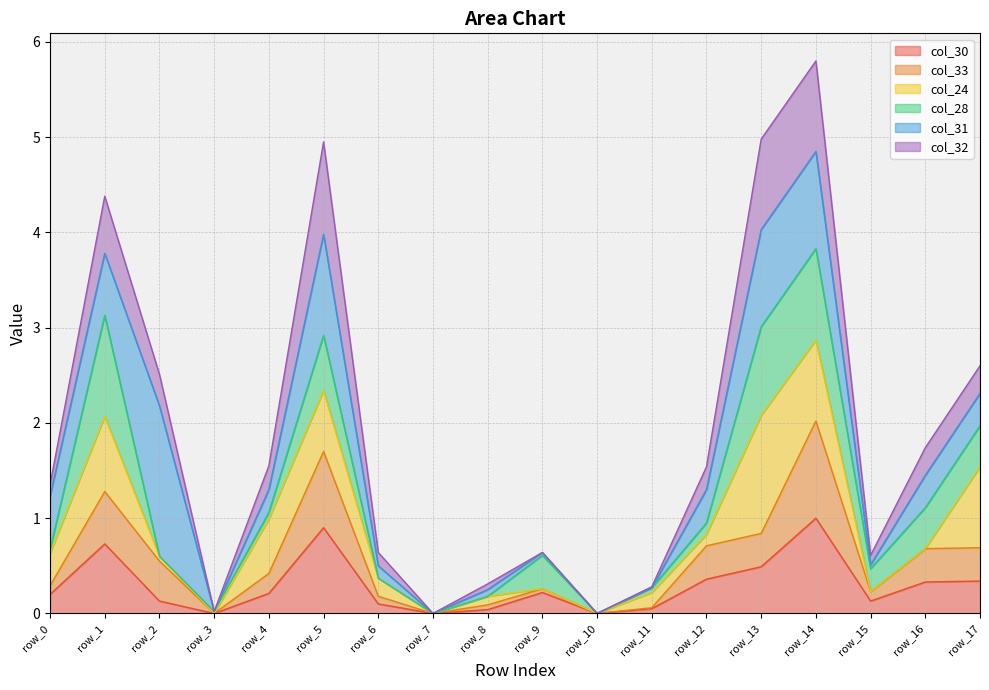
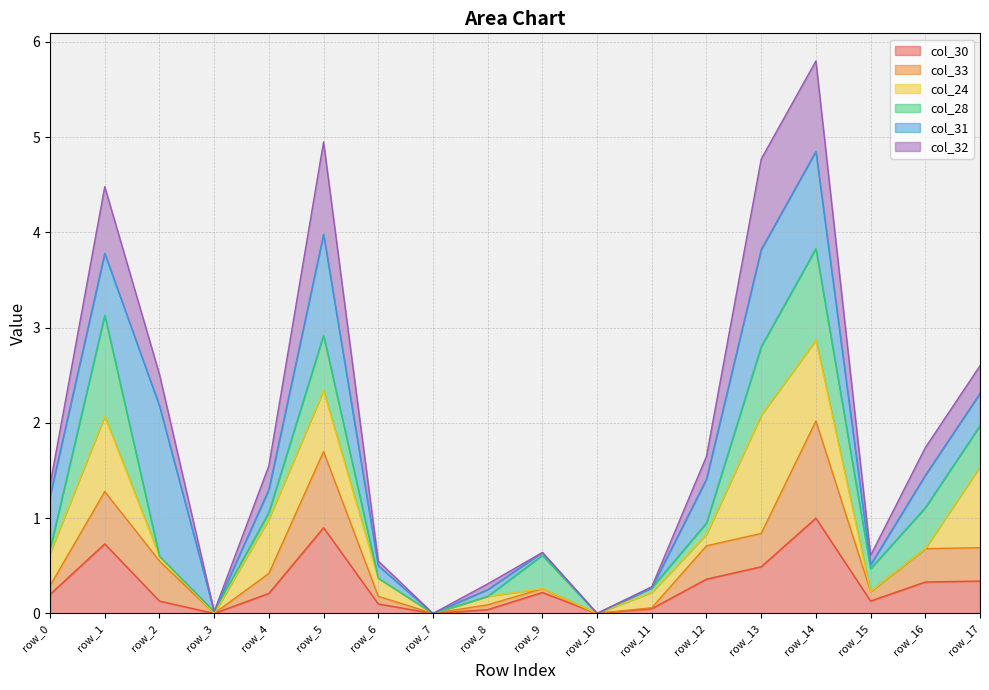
col_32, row_1: 0.6 -> 0.7
col_32, row_6: 0.14 -> 0.05
col_31, row_12: 0.3 -> 0.5
col_28, row_13: 0.9 -> 0.7
